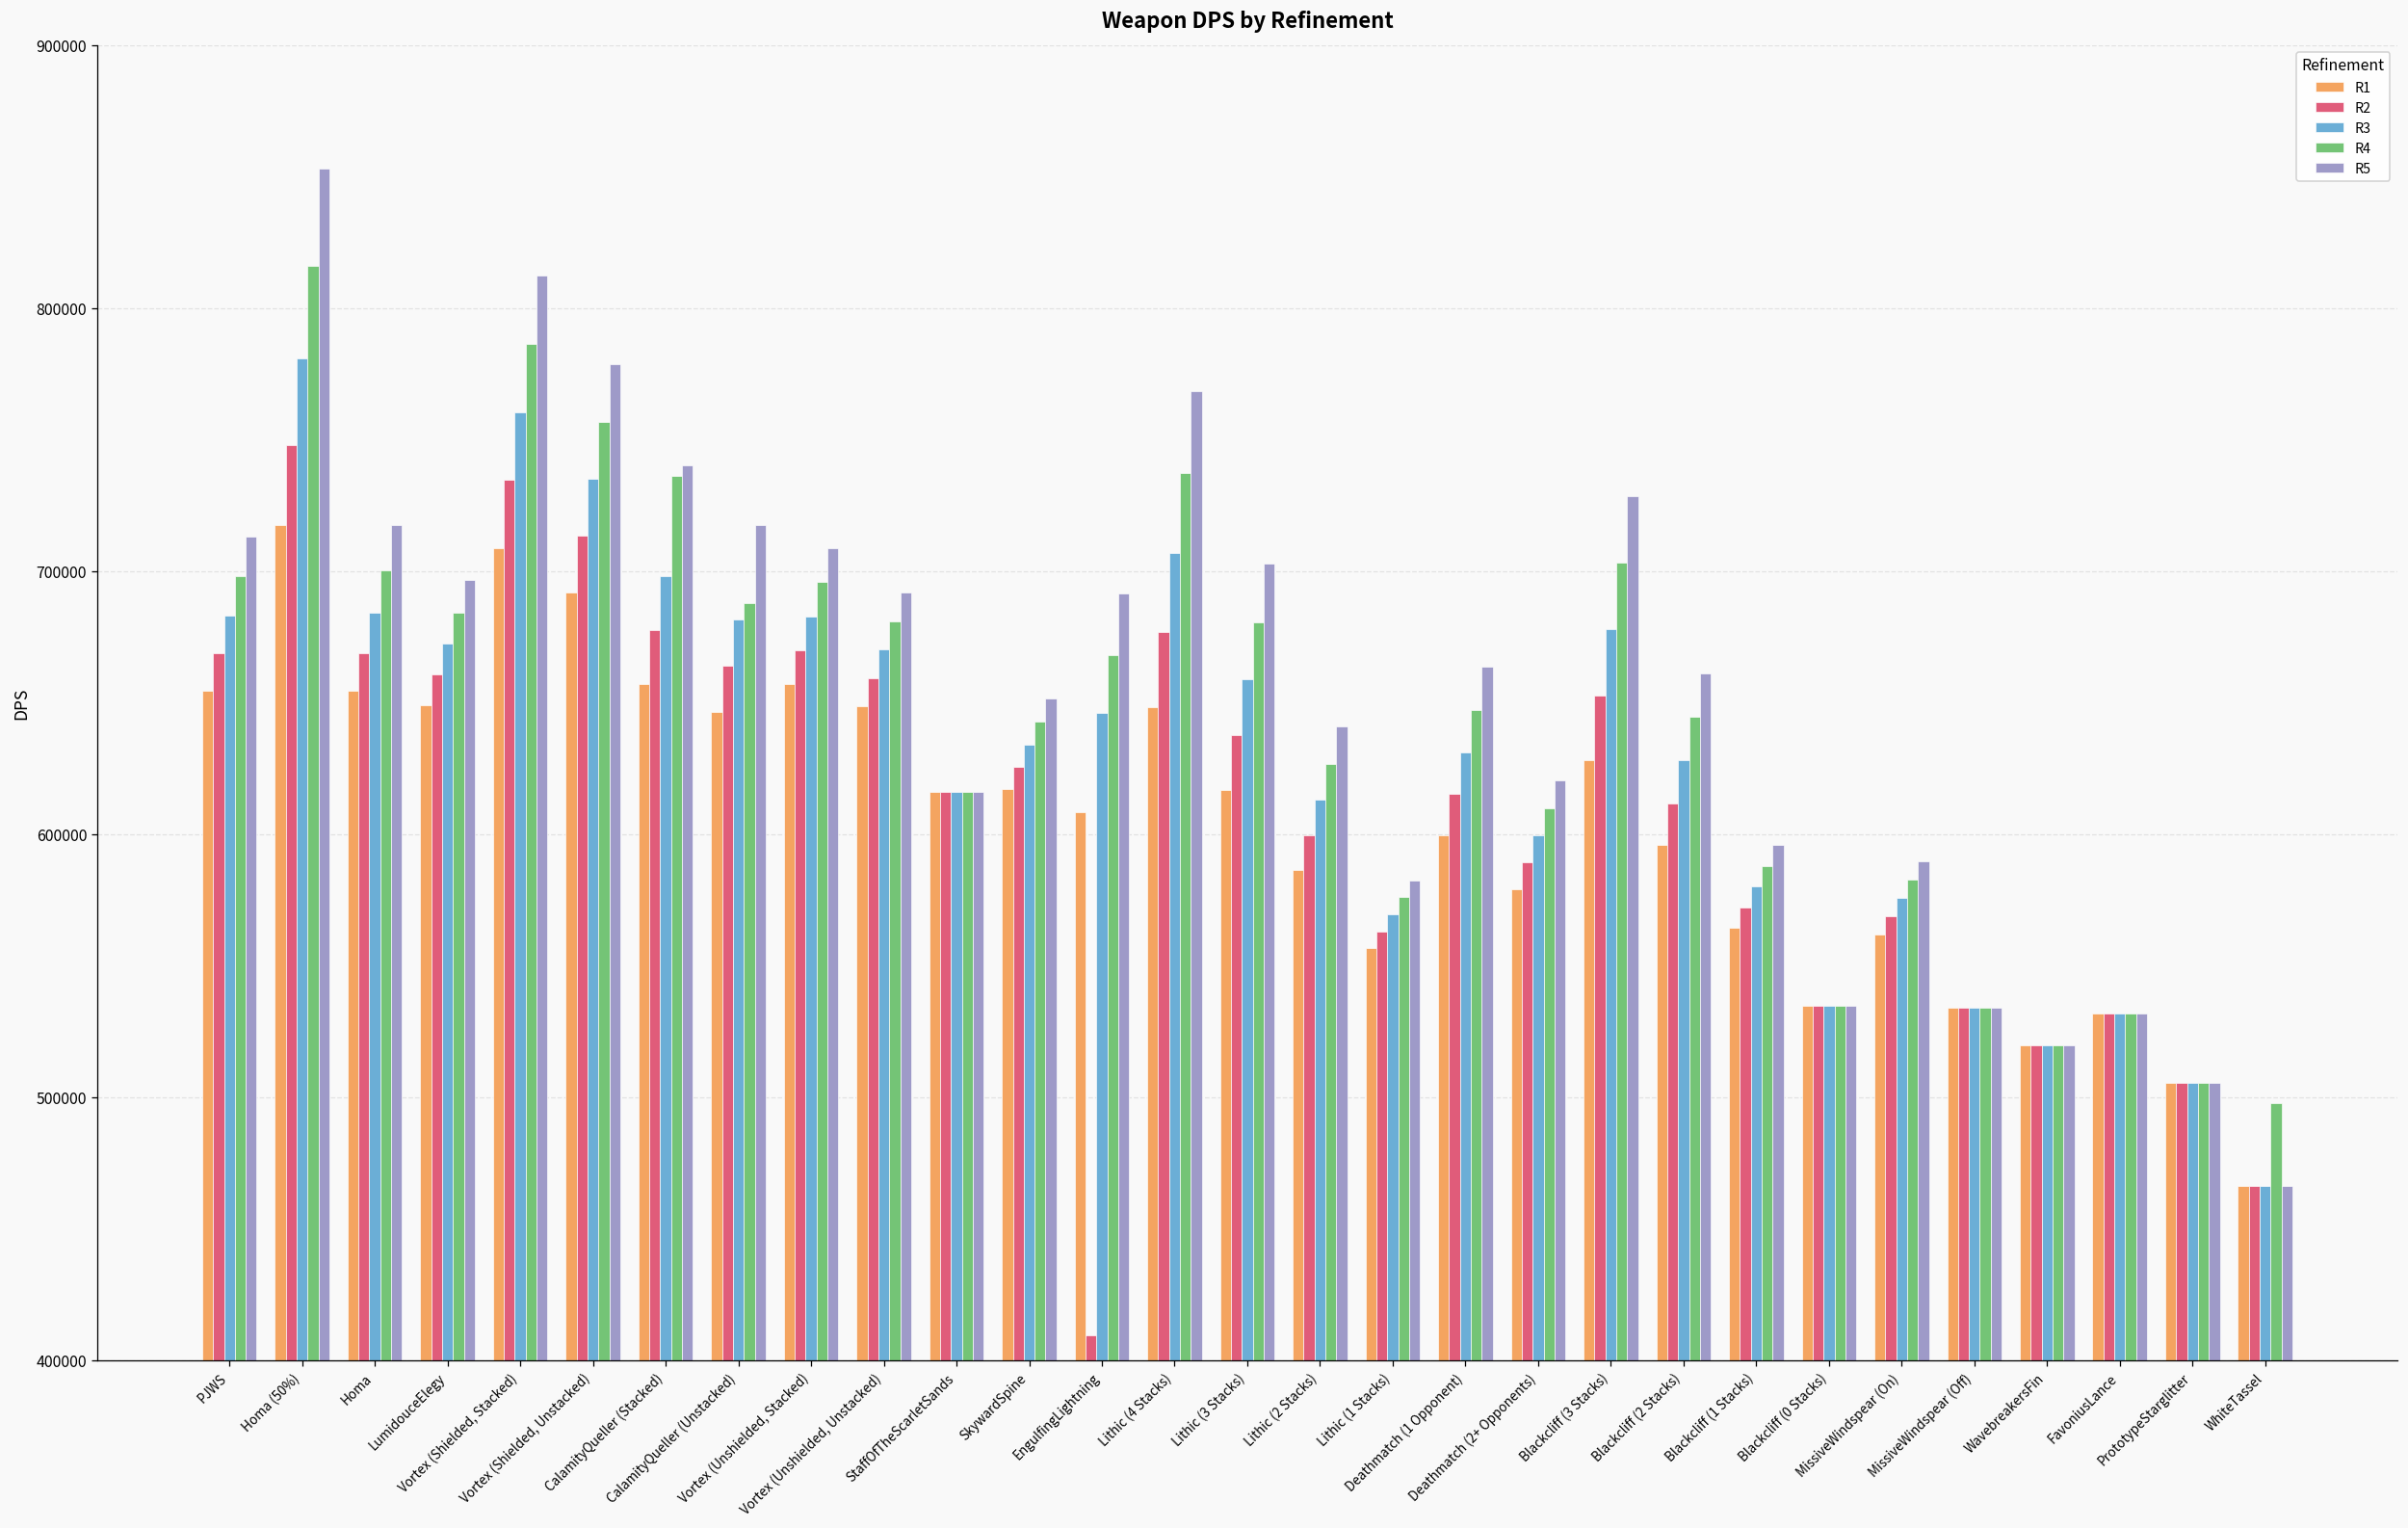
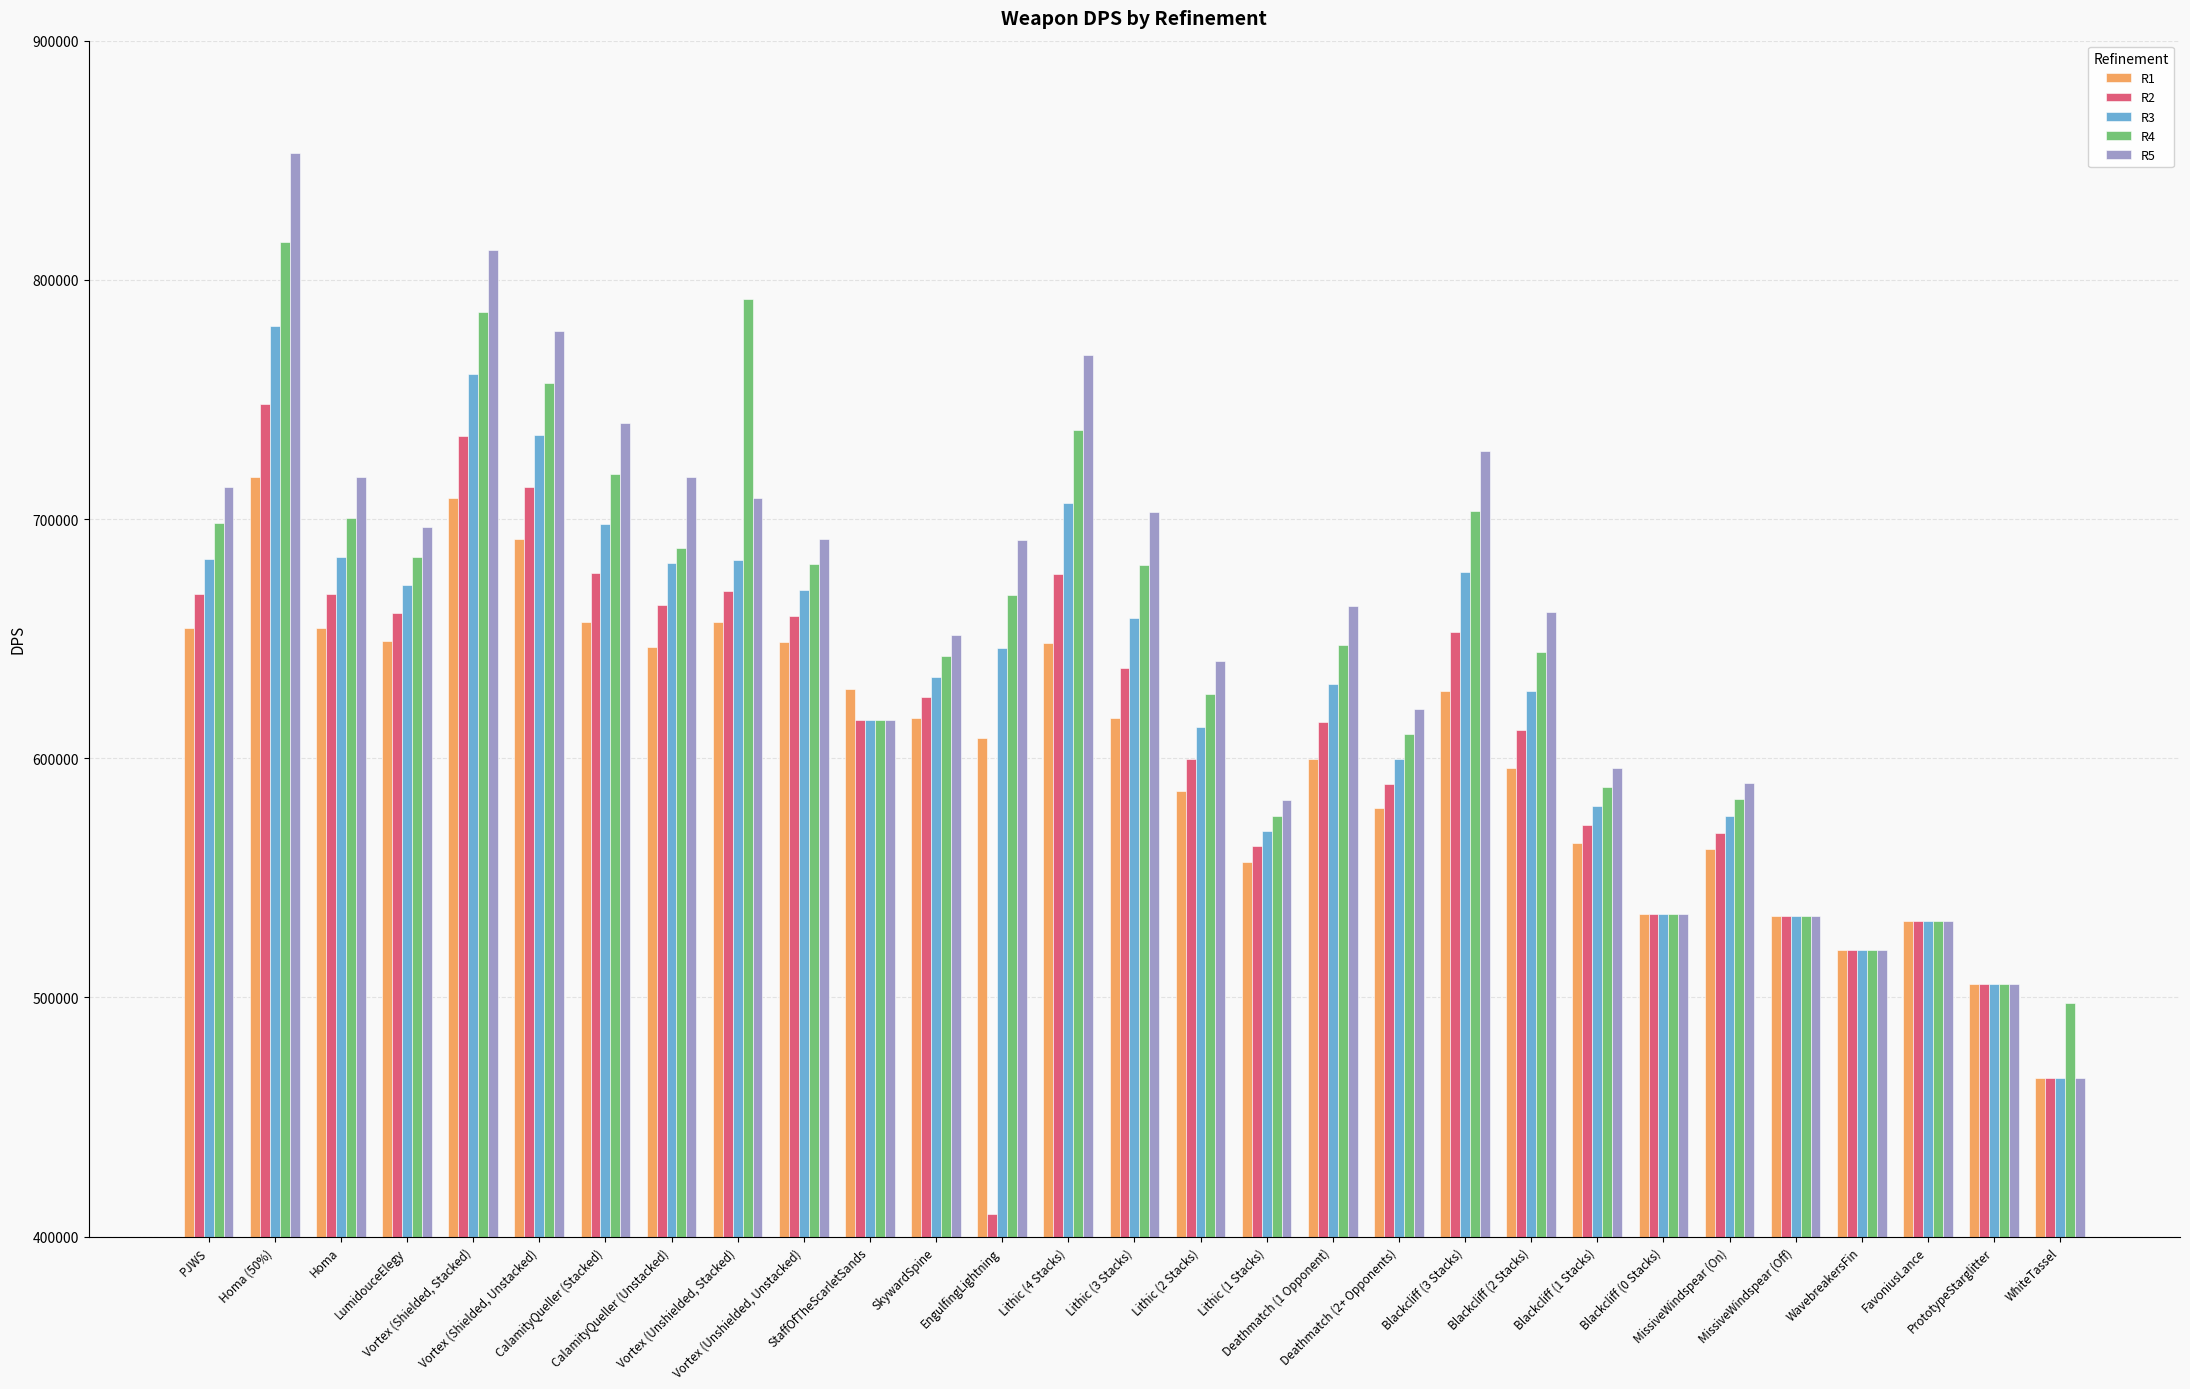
R4, CalamityQueller (Stacked): 736000 -> 719000
R4, Vortex (Unshielded, Stacked): 696000 -> 792000
R1, StaffOfTheScarletSands: 616000 -> 629000
